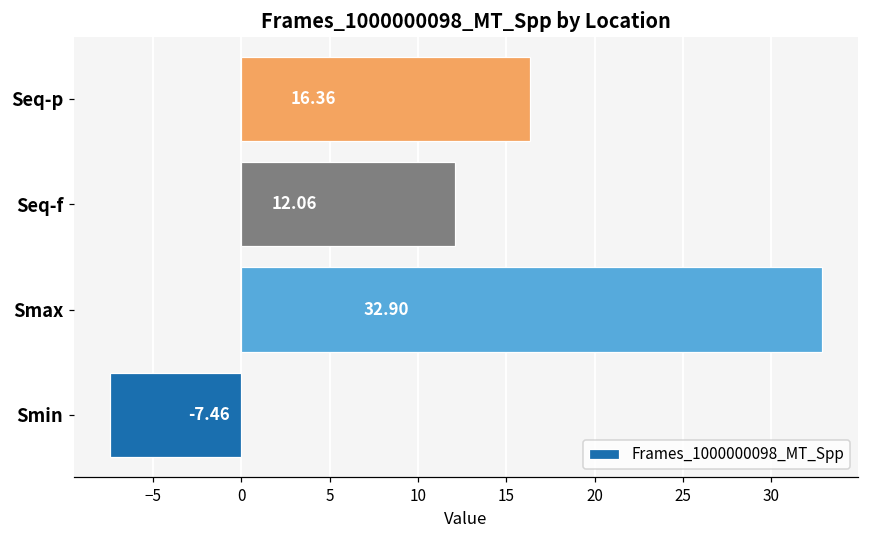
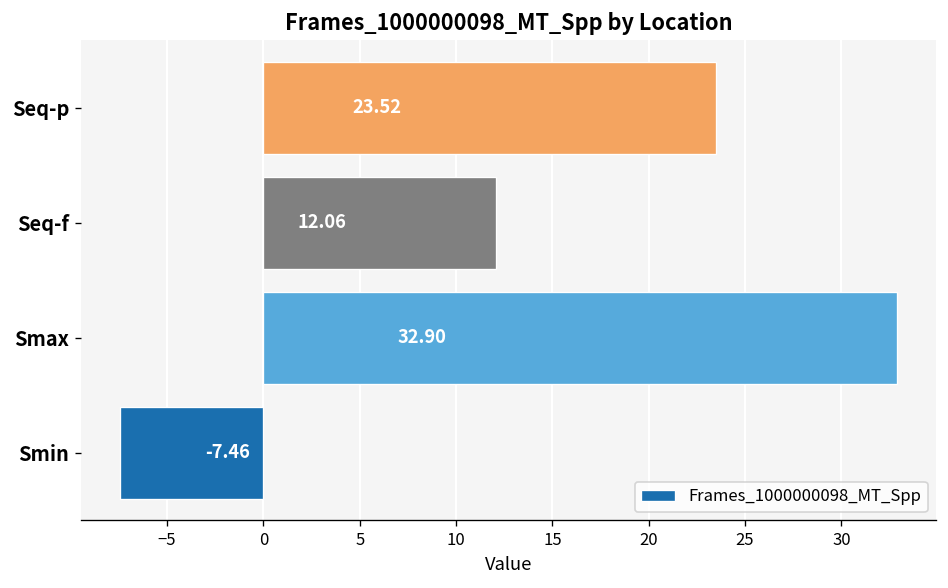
Seq-p: 16.36 -> 23.52
